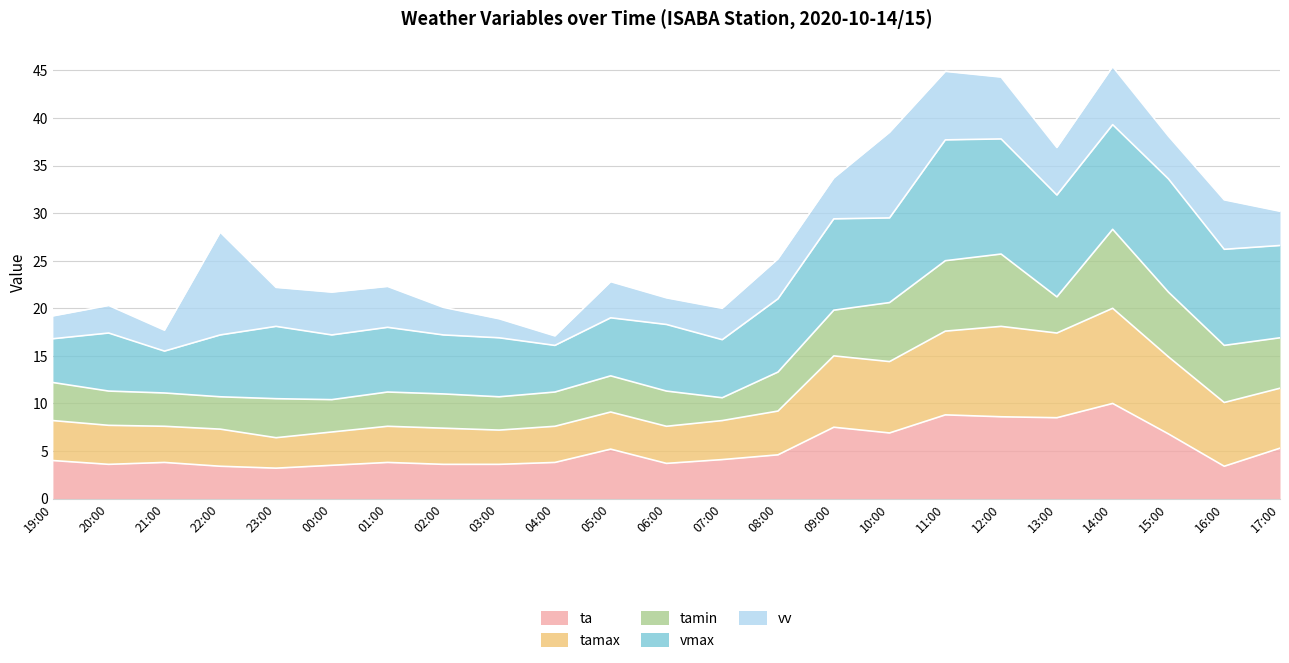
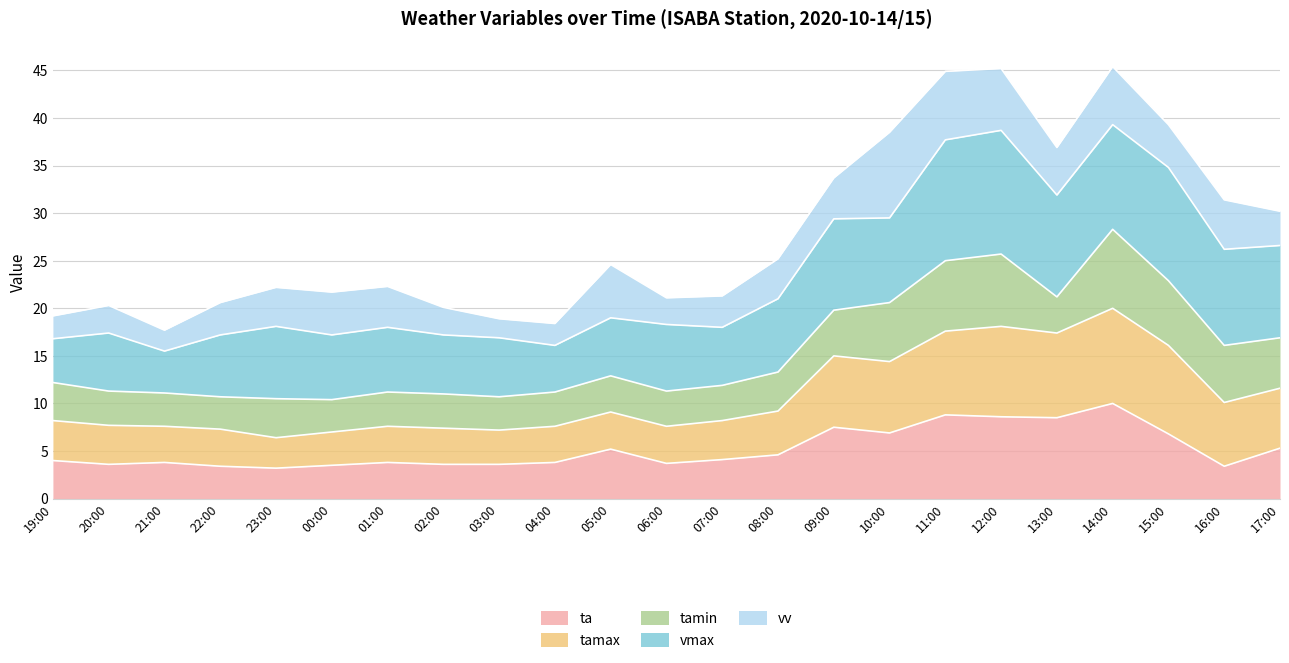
vv, 22:00: 11 -> 3
vv, 04:00: 1 -> 2
vv, 05:00: 4 -> 6
tamin, 07:00: 2 -> 4
vmax, 12:00: 12 -> 13
tamax, 15:00: 8 -> 9
